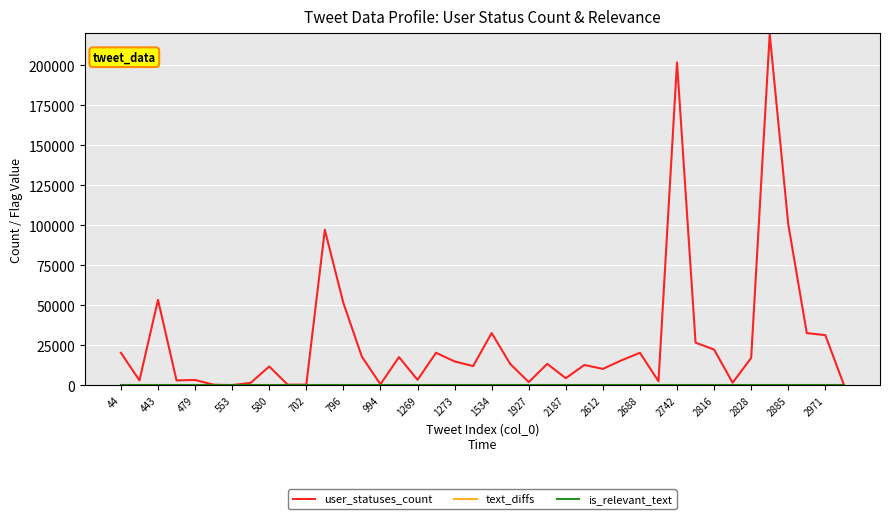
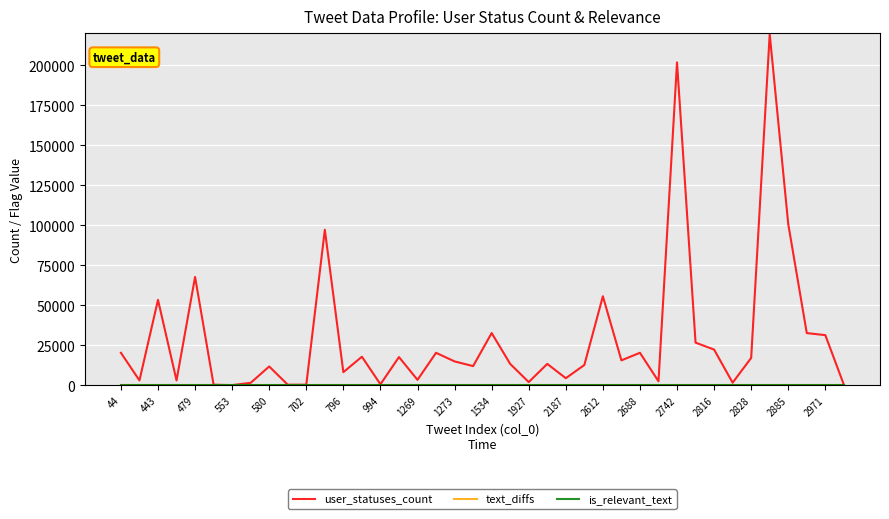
user_statuses_count, 479: 3000 -> 68000
user_statuses_count, 796: 51000 -> 8000
user_statuses_count, 2612: 10000 -> 56000
